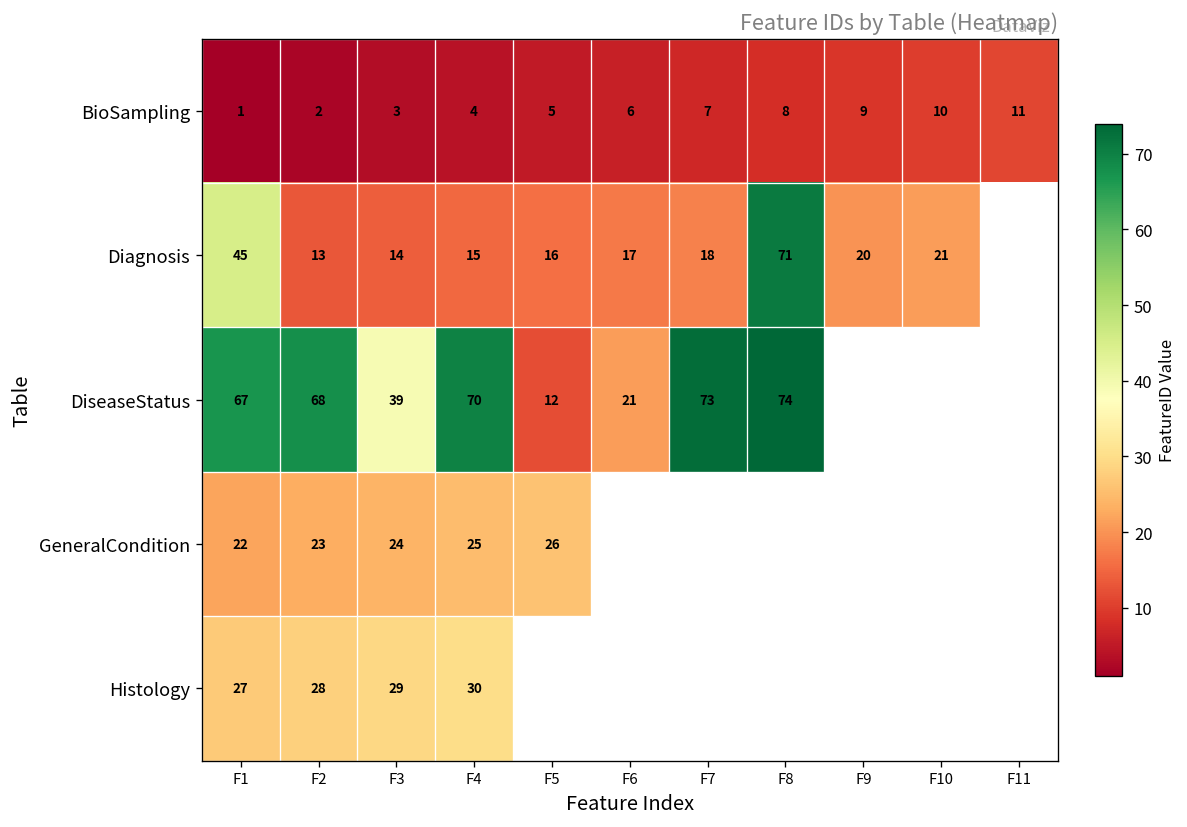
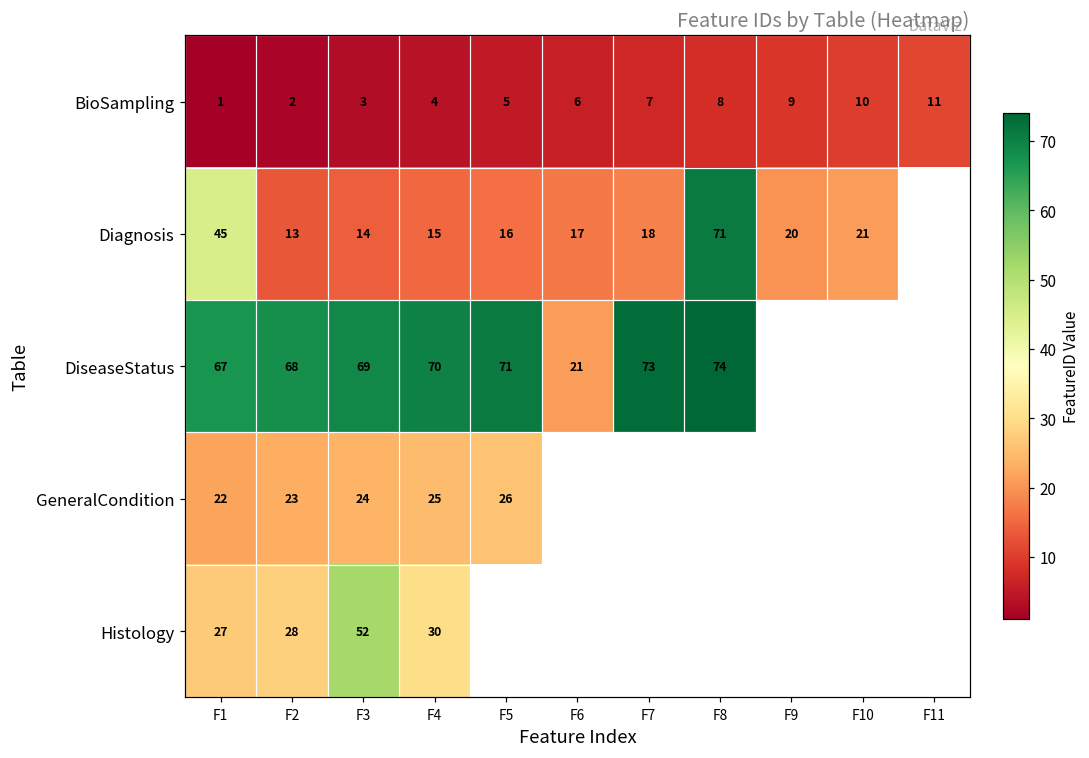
DiseaseStatus, F3: 39 -> 69
DiseaseStatus, F5: 12 -> 71
Histology, F3: 29 -> 52
